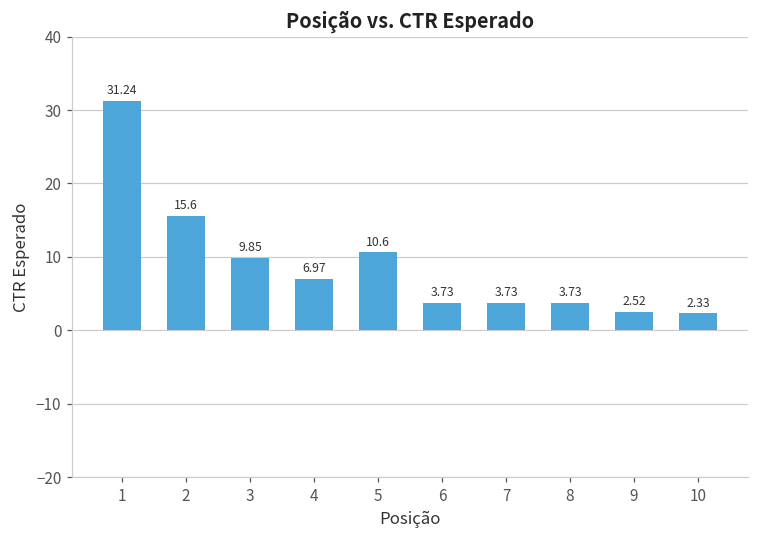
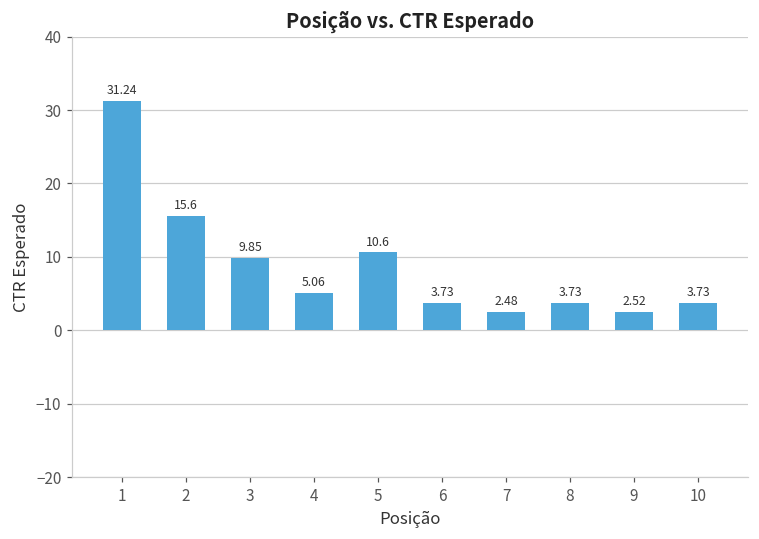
4: 6.97 -> 5.06
7: 3.73 -> 2.48
10: 2.33 -> 3.73
